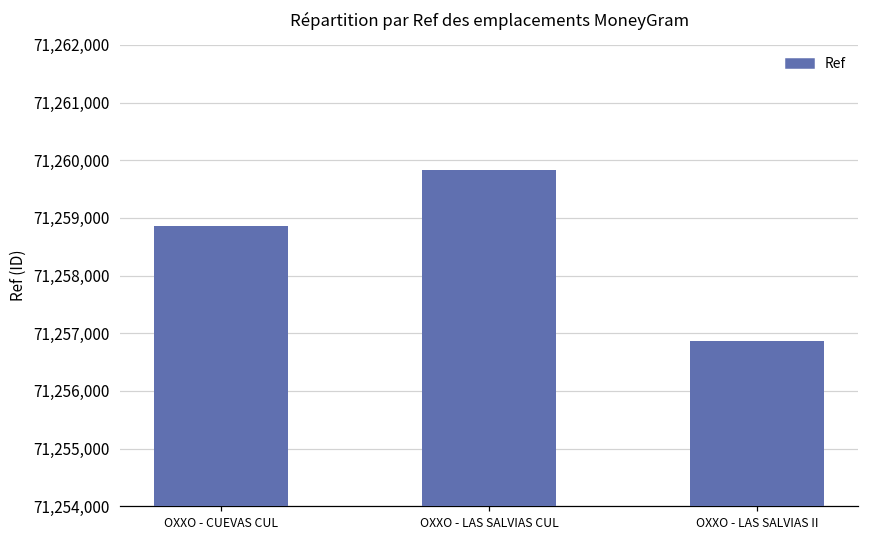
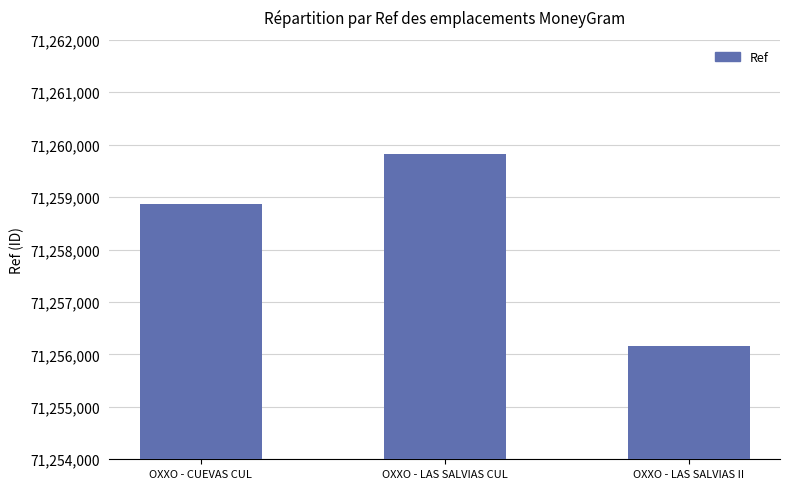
OXXO - LAS SALVIAS II: 71,256,900 -> 71,256,200
